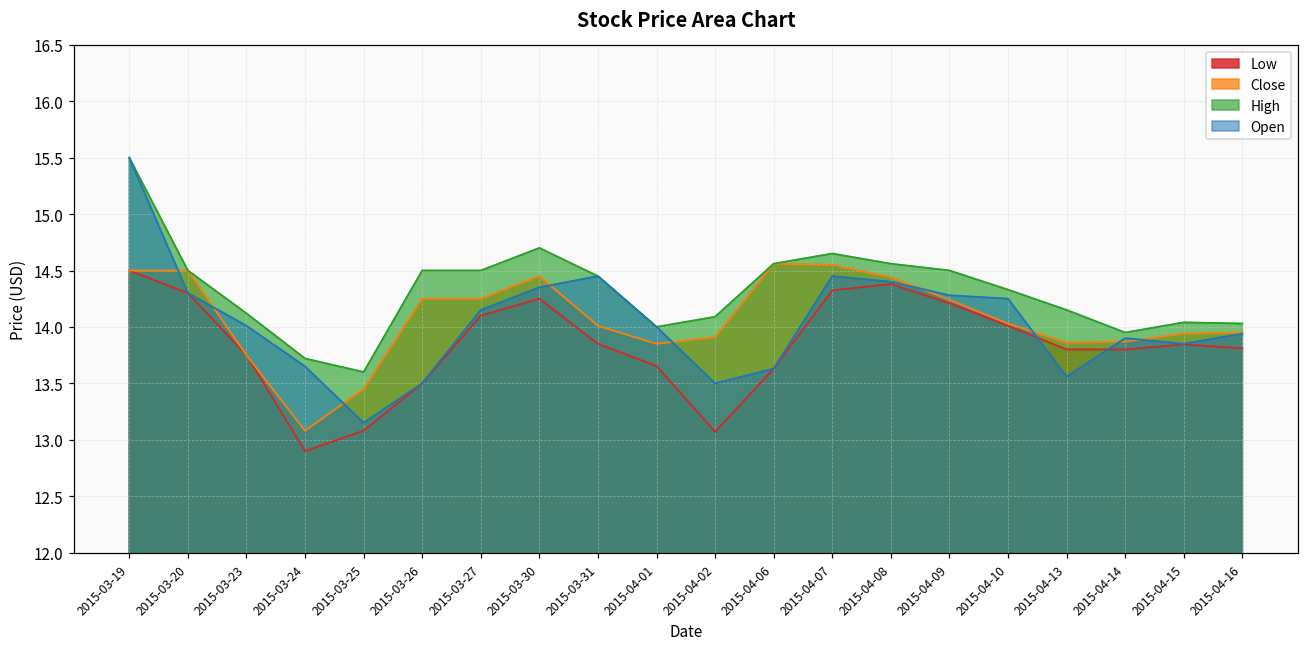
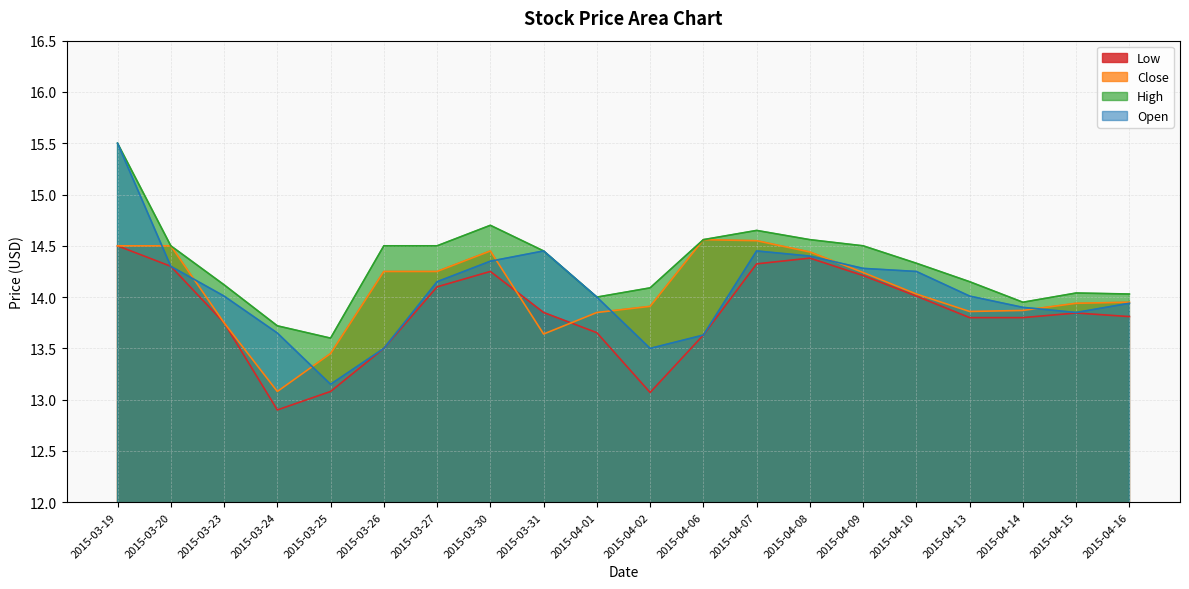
Close, 2015-03-31: 14.01 -> 13.64
Open, 2015-04-13: 13.56 -> 14.01
